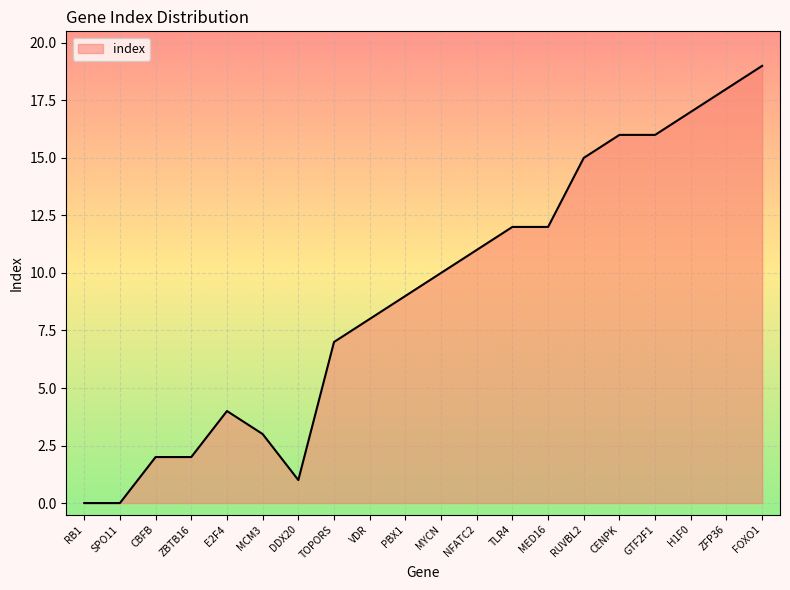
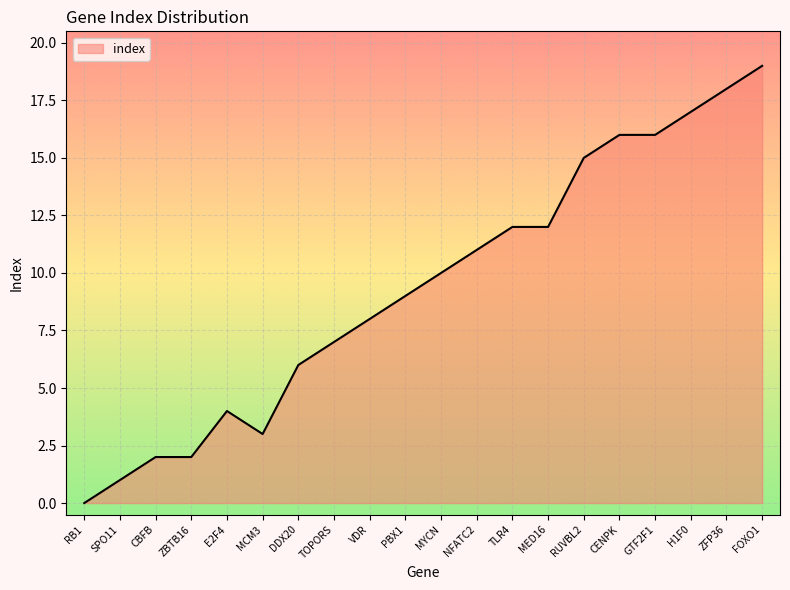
SPO11: 0 -> 1
DDX20: 1 -> 6
